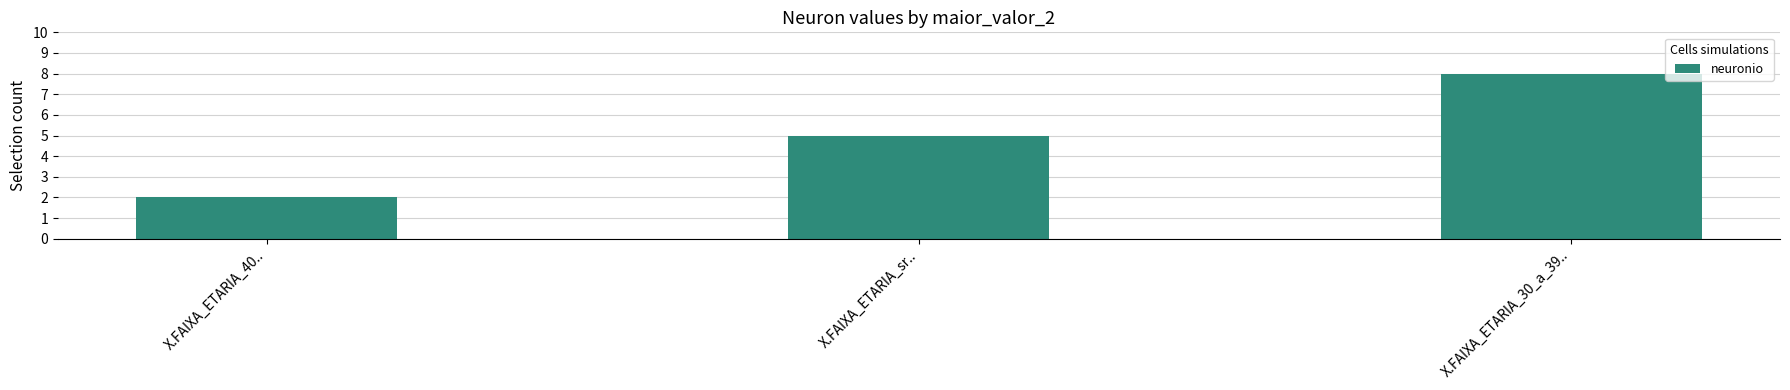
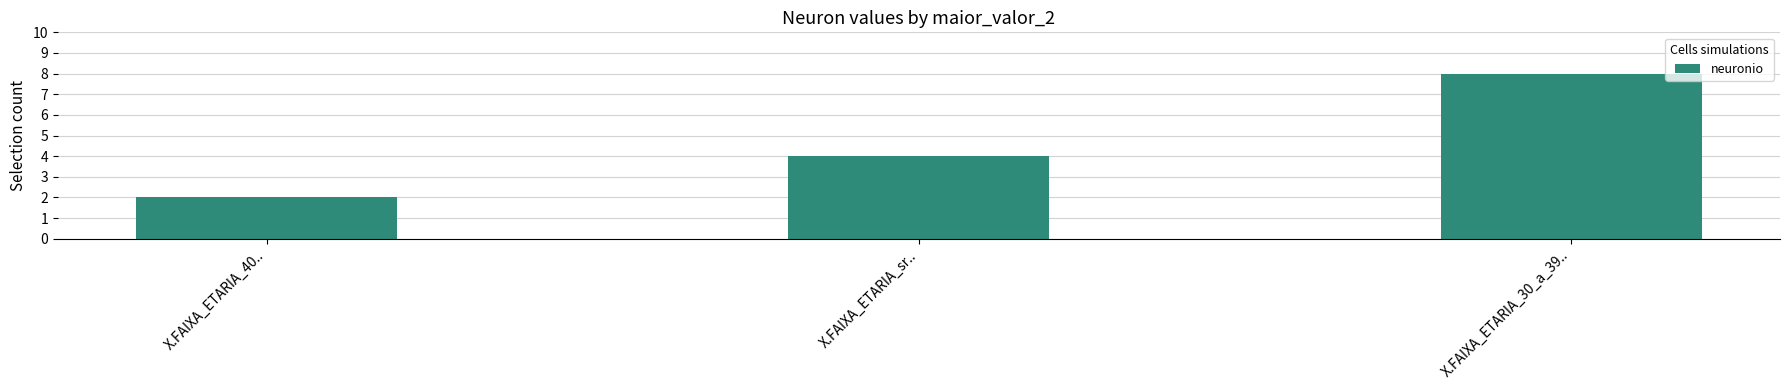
X.FAIXA_ETARIA_sr..: 5 -> 4
